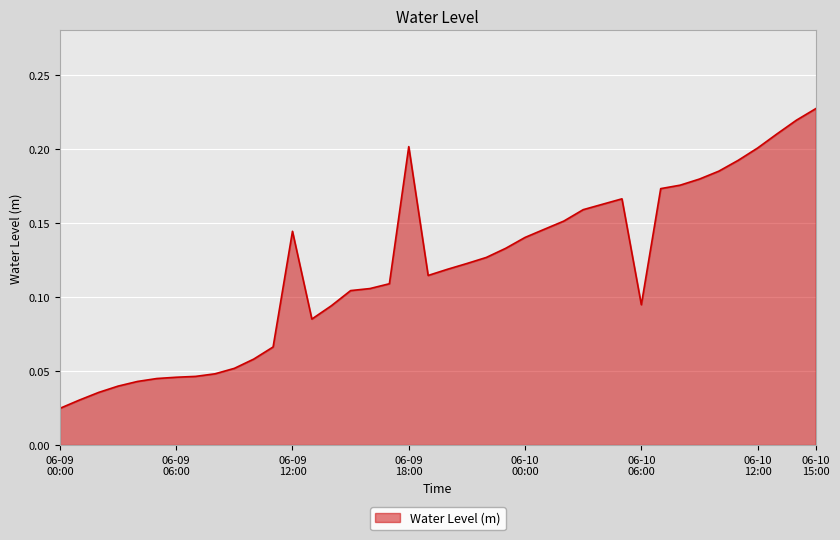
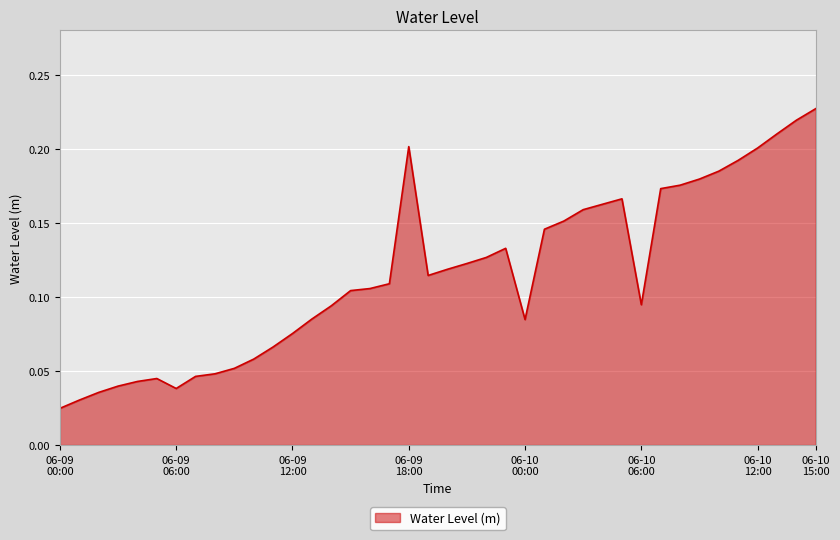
06-09 06:00: 0.046 -> 0.038
06-09 12:00: 0.144 -> 0.075
06-10 00:00: 0.140 -> 0.085
